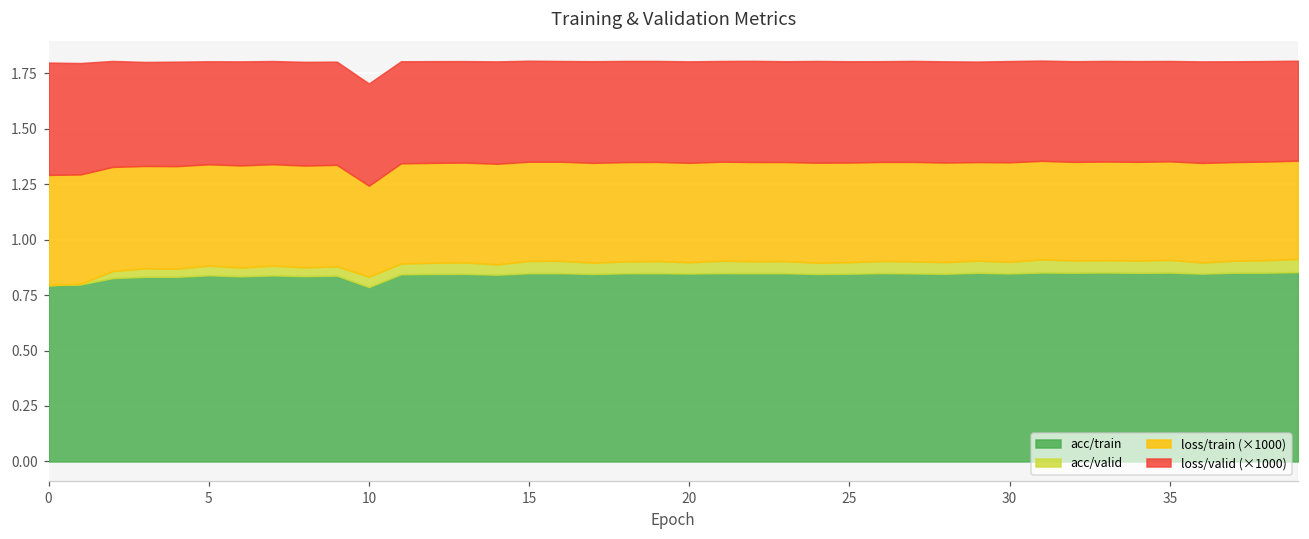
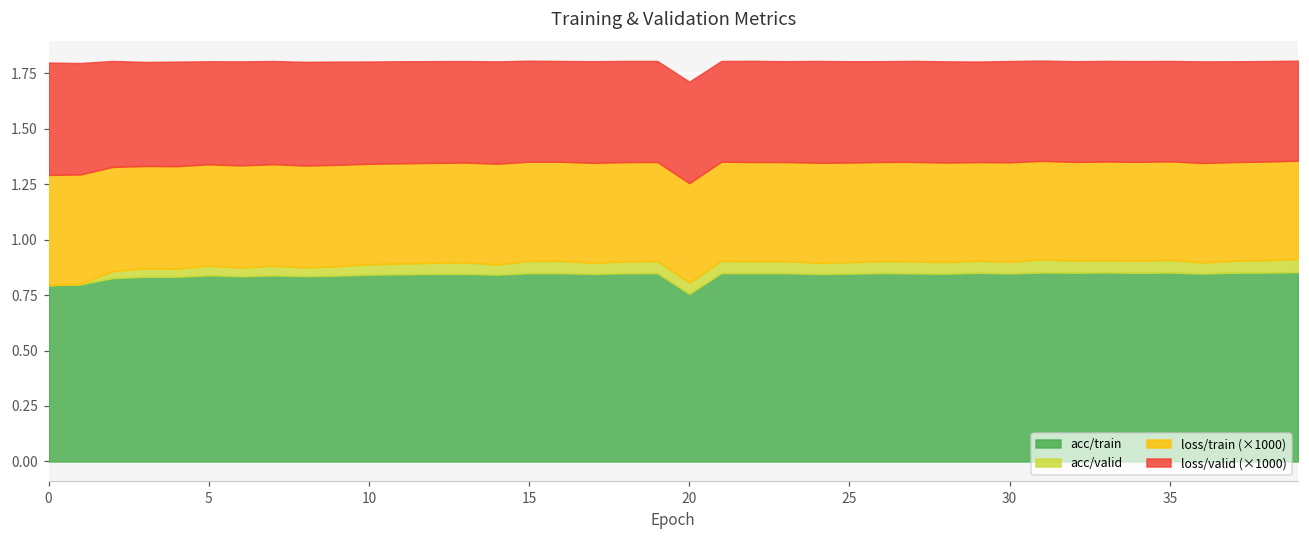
acc/train, 10: 0.79 -> 0.84
loss/train (×1000), 10: 0.41 -> 0.45
acc/train, 20: 0.85 -> 0.76
